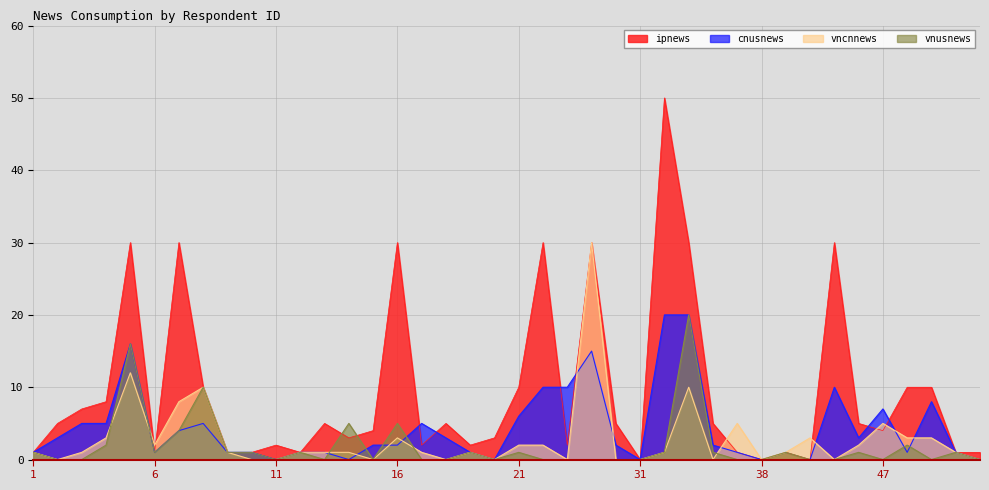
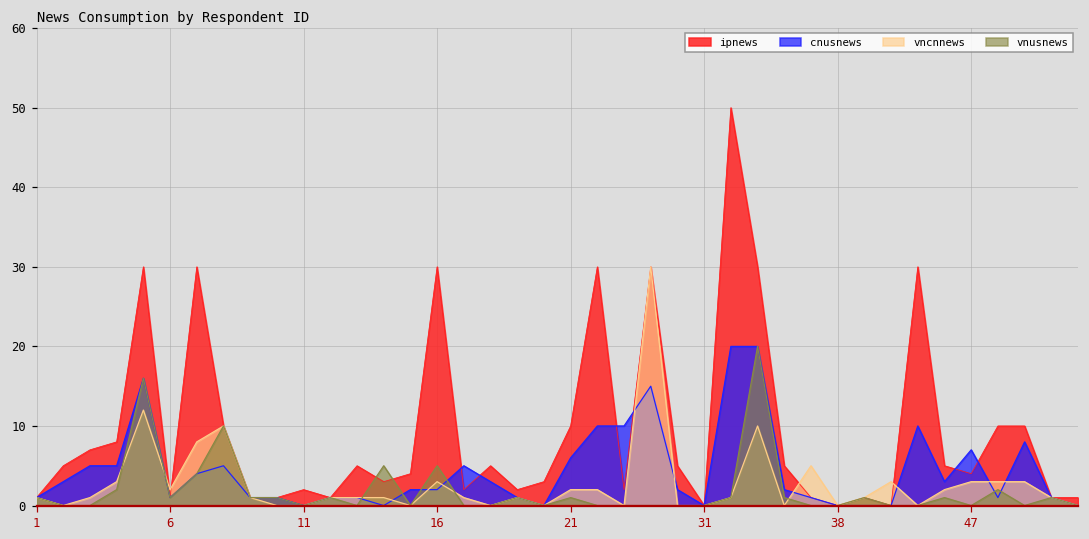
vncnnews, 47: 5 -> 3
